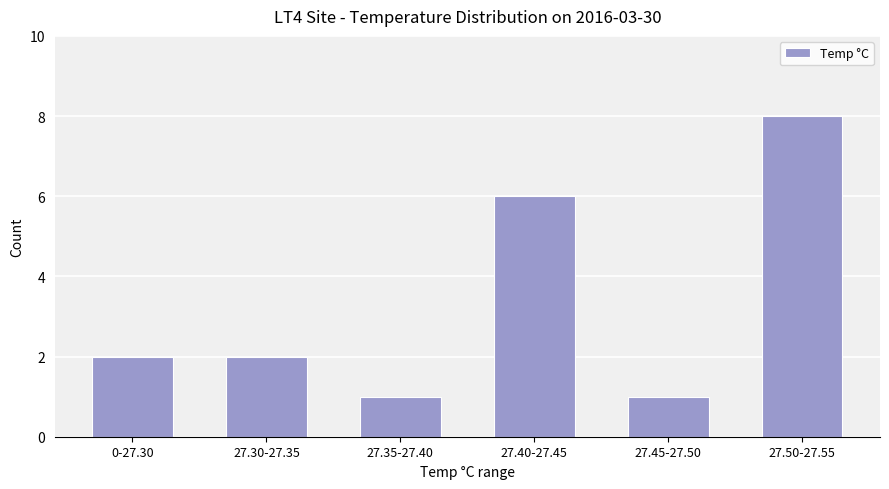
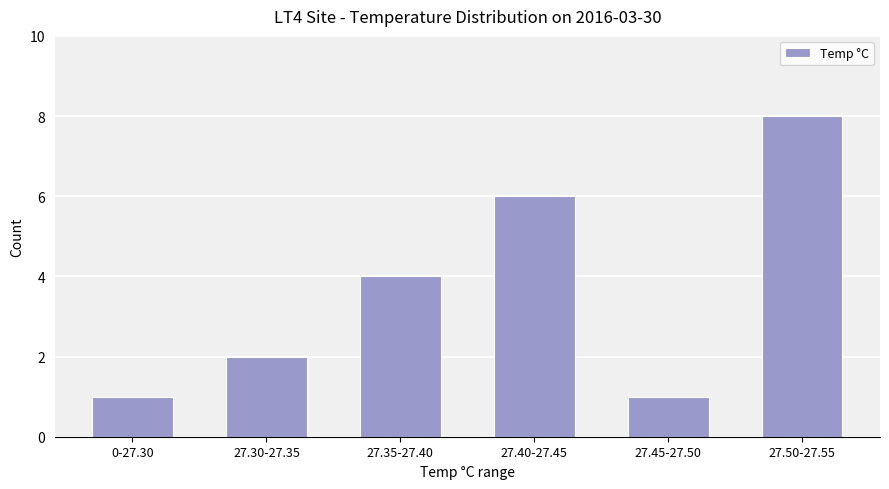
0-27.30: 2 -> 1
27.35-27.40: 1 -> 4
